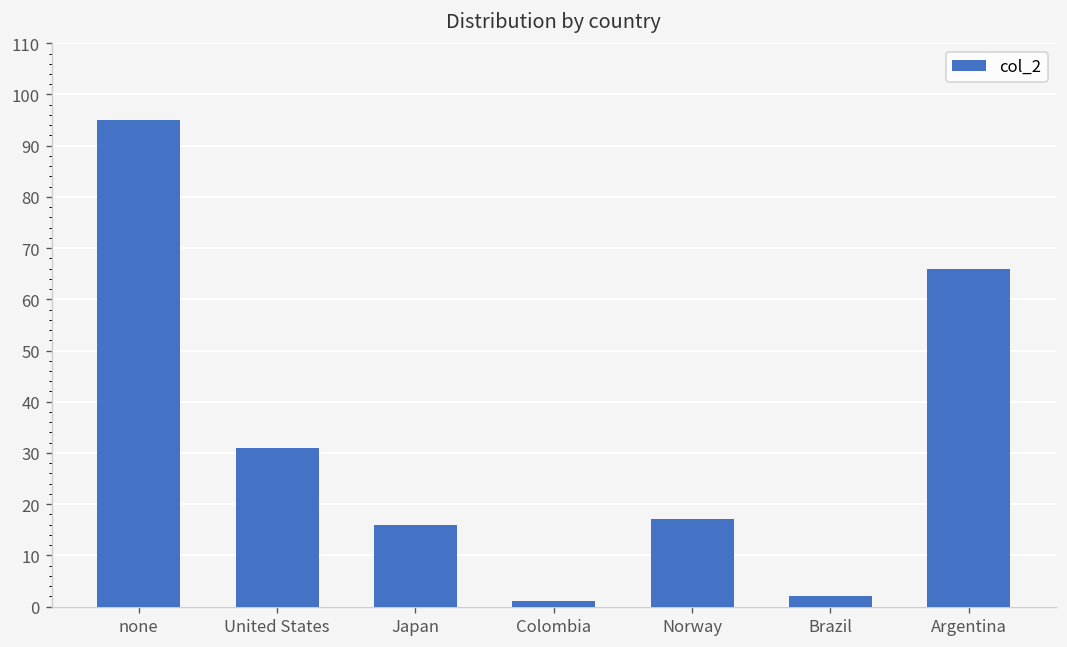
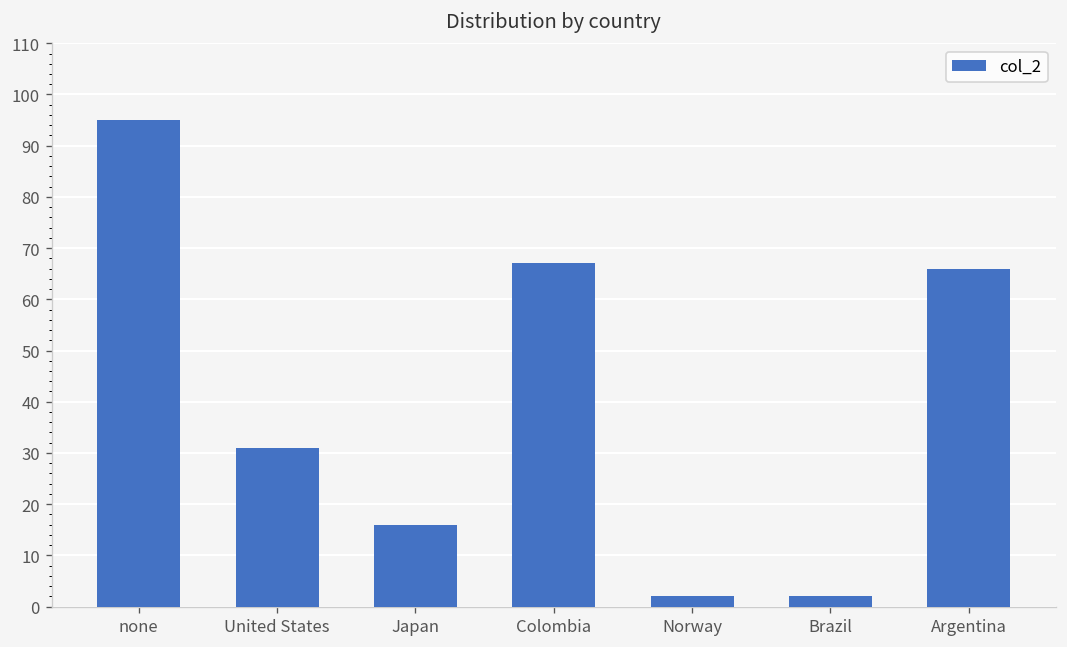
Colombia: 1 -> 67
Norway: 17 -> 2
